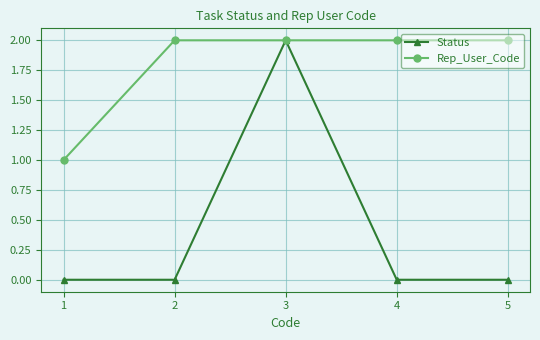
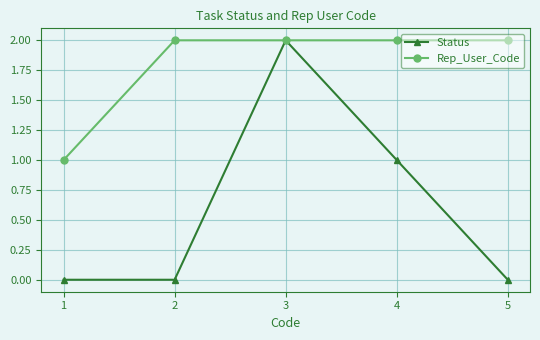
Status, 4: 0 -> 1
